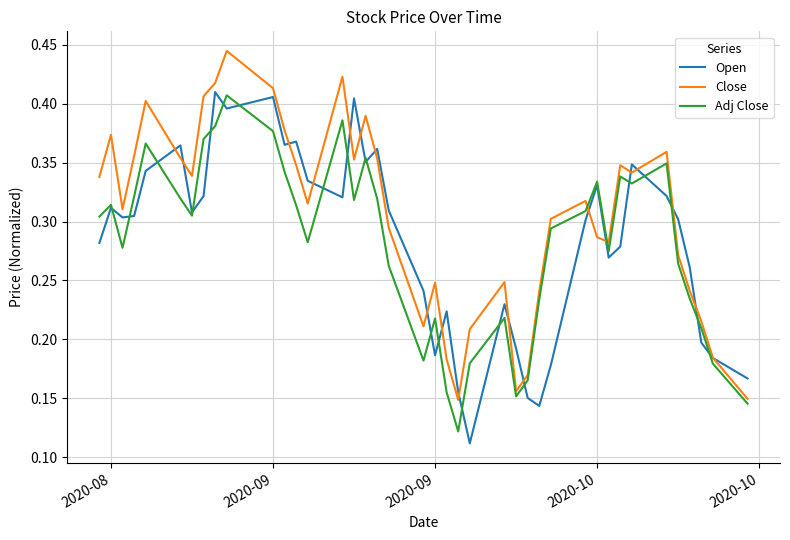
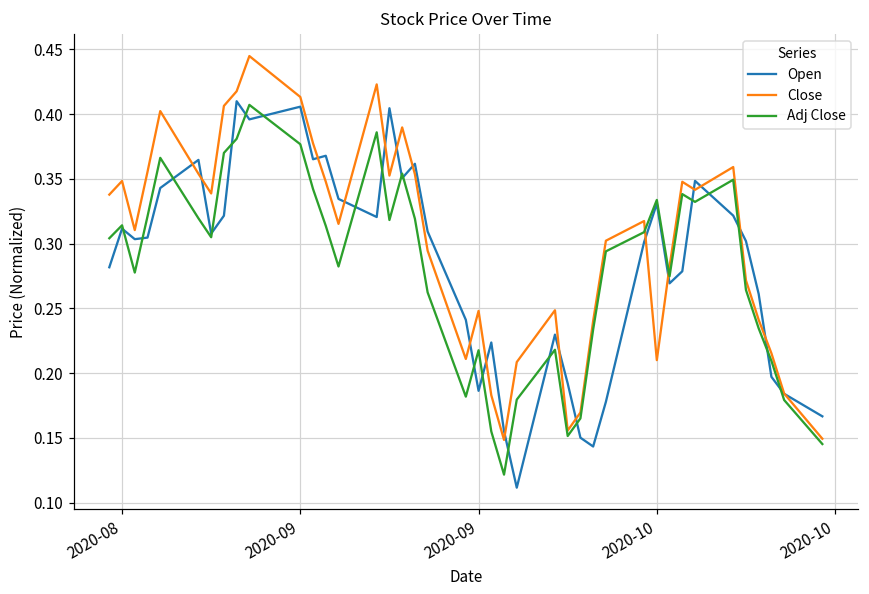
Close, 2020-08: 0.374 -> 0.348
Close, 2020-10: 0.287 -> 0.210
